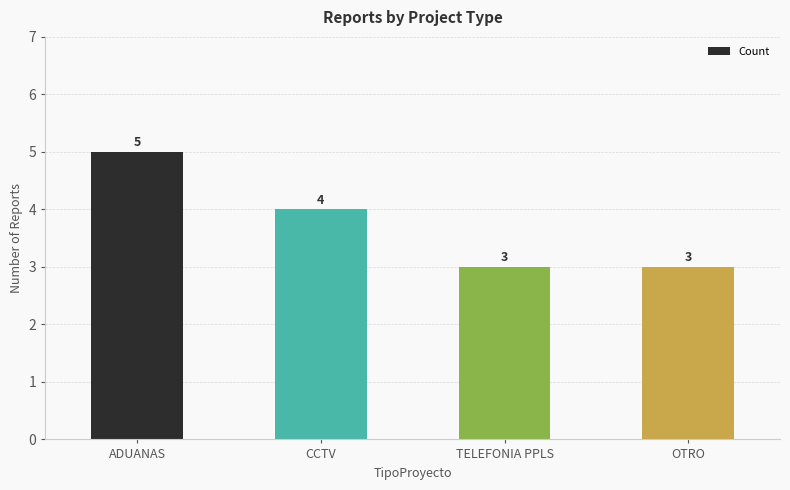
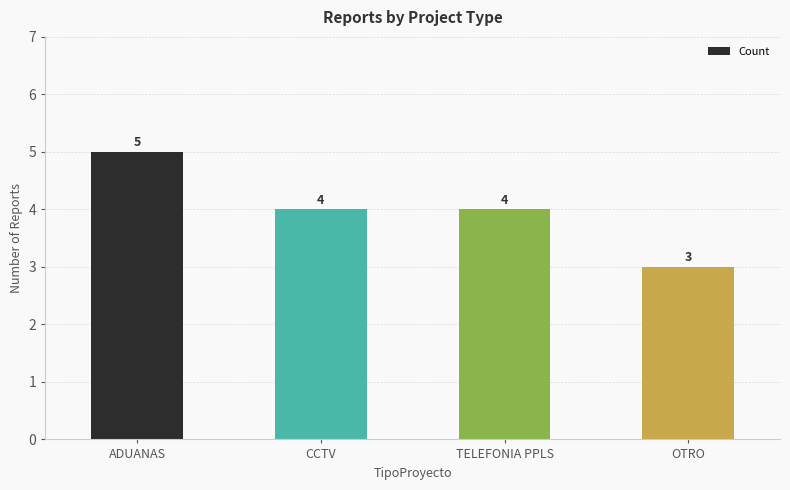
TELEFONIA PPLS: 3 -> 4
